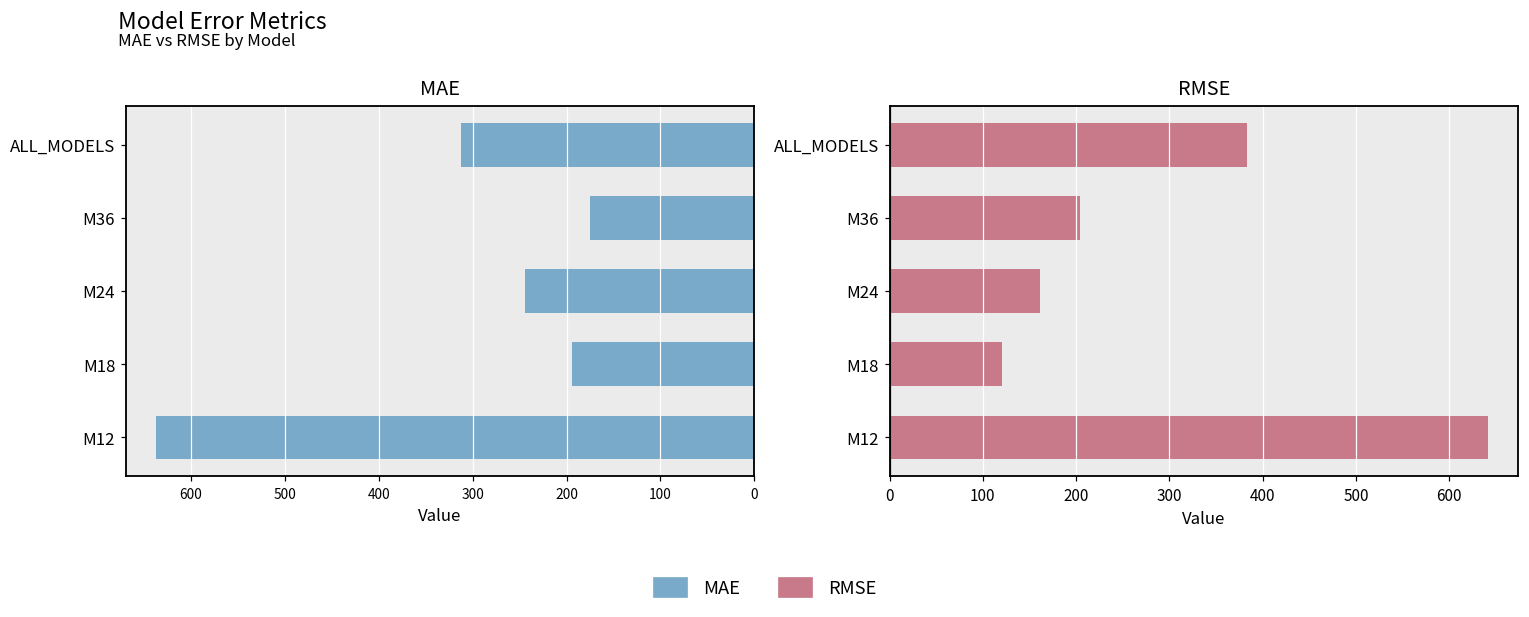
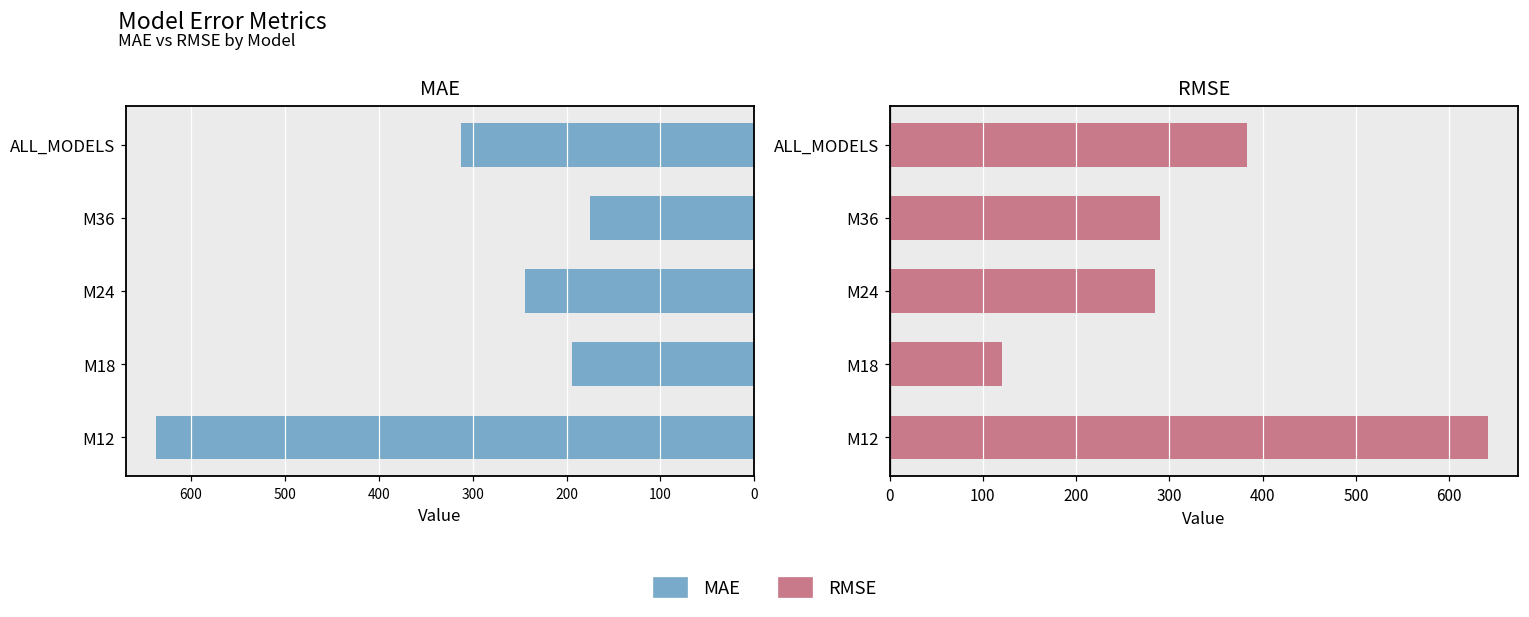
RMSE, M36: 200 -> 290
RMSE, M24: 160 -> 280
